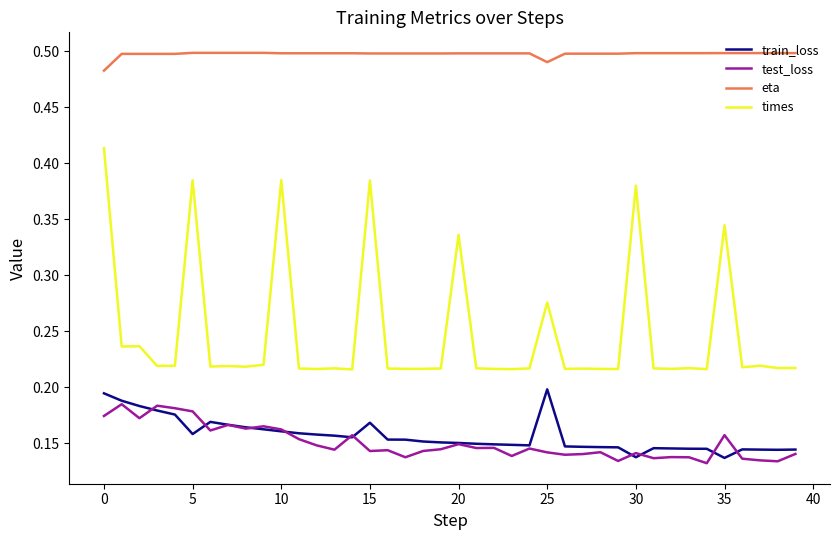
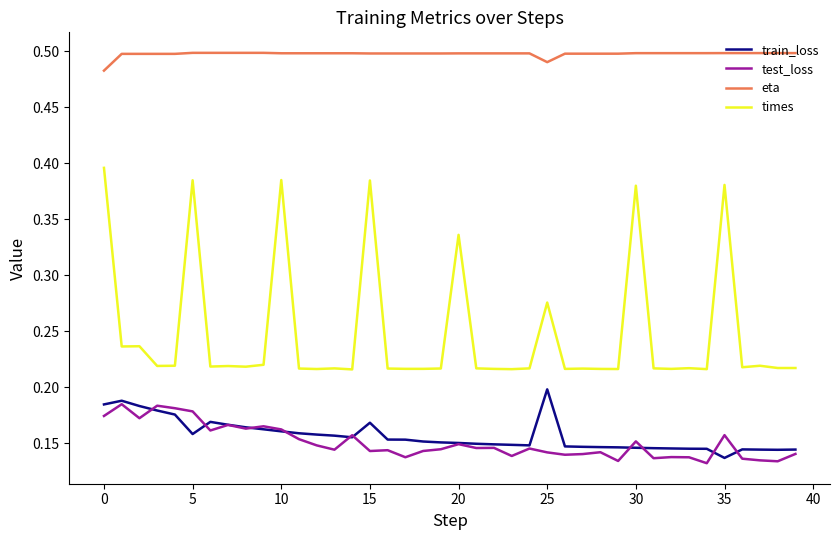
train_loss, 0: 0.195 -> 0.185
times, 0: 0.414 -> 0.396
train_loss, 30: 0.137 -> 0.146
test_loss, 30: 0.141 -> 0.152
times, 35: 0.345 -> 0.381
